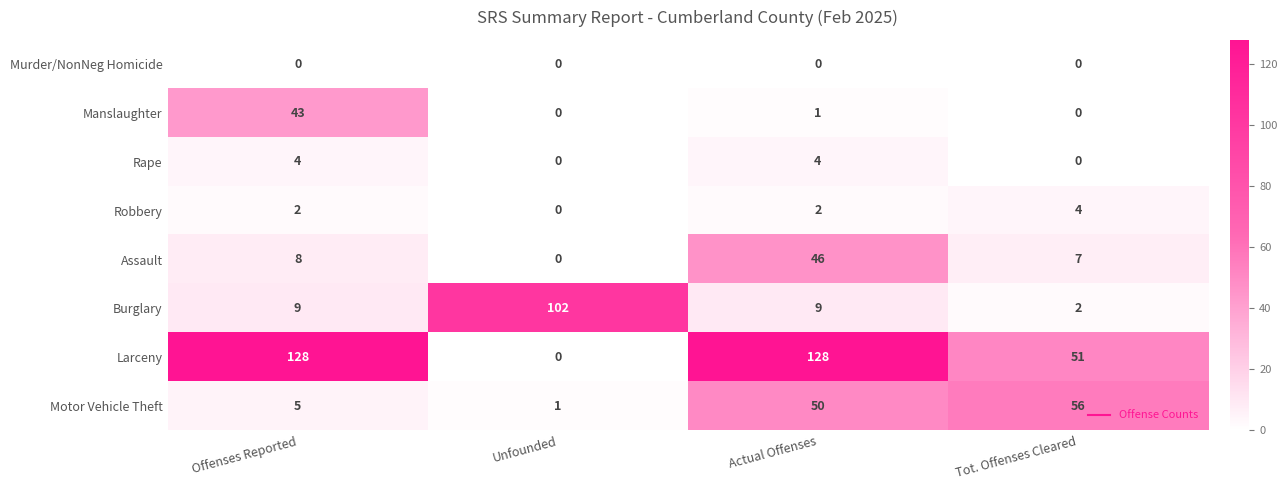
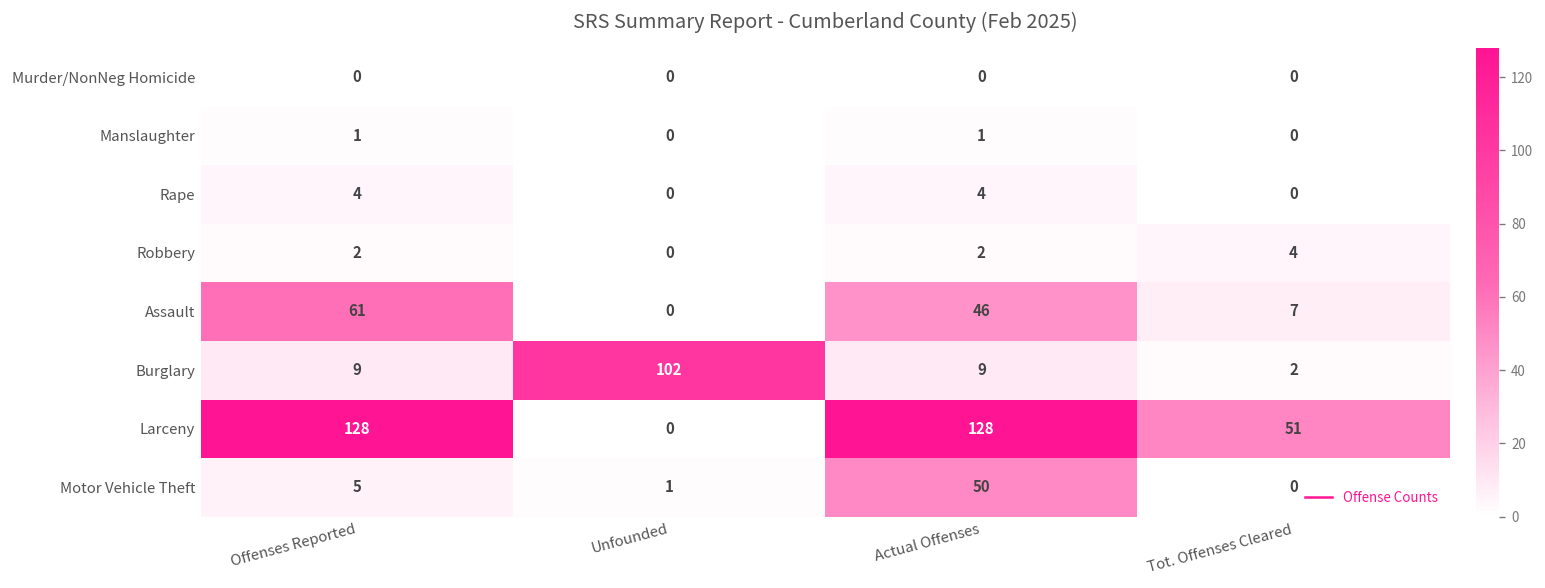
Manslaughter, Offenses Reported: 43 -> 1
Assault, Offenses Reported: 8 -> 61
Motor Vehicle Theft, Tot. Offenses Cleared: 56 -> 0
